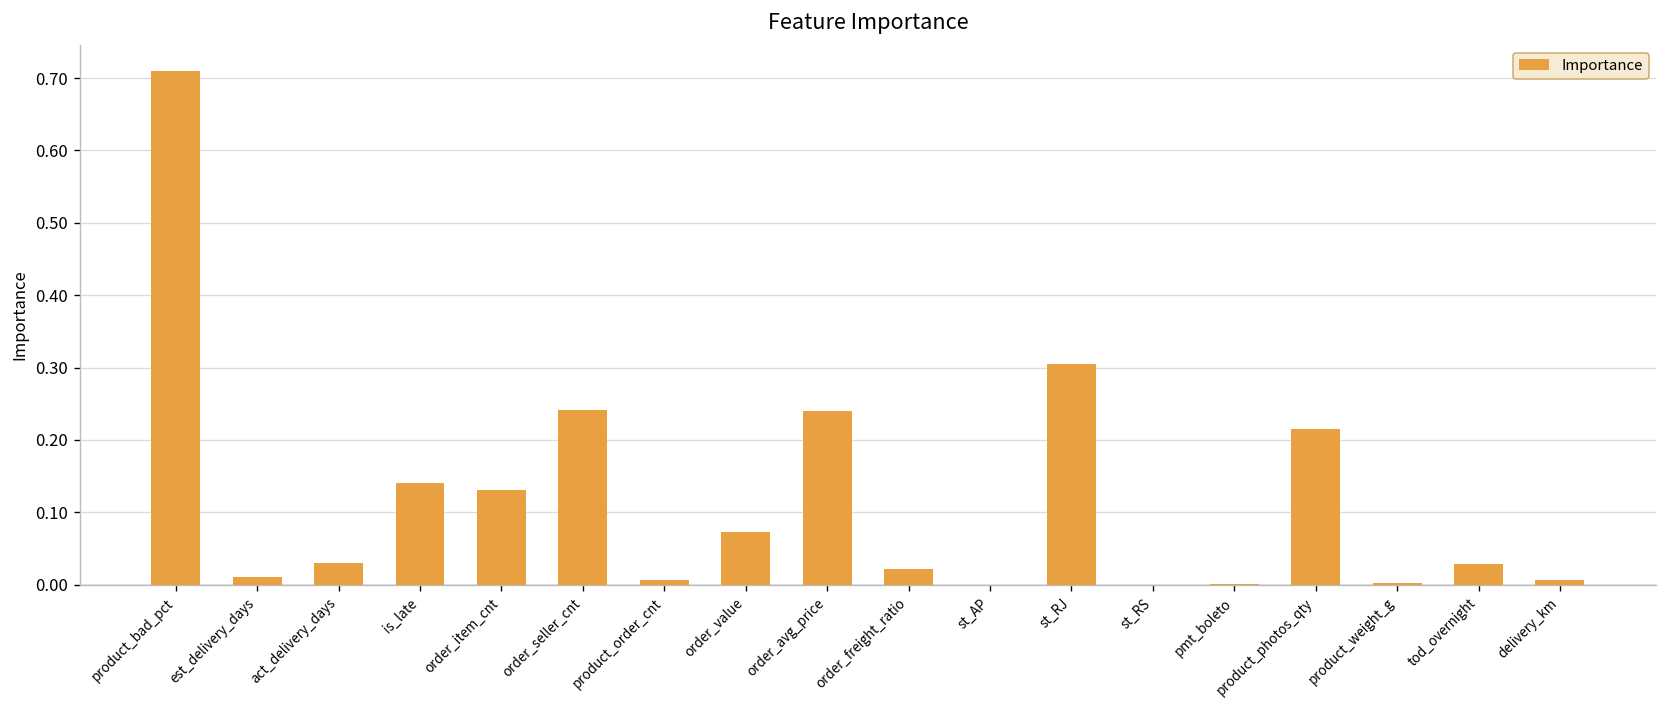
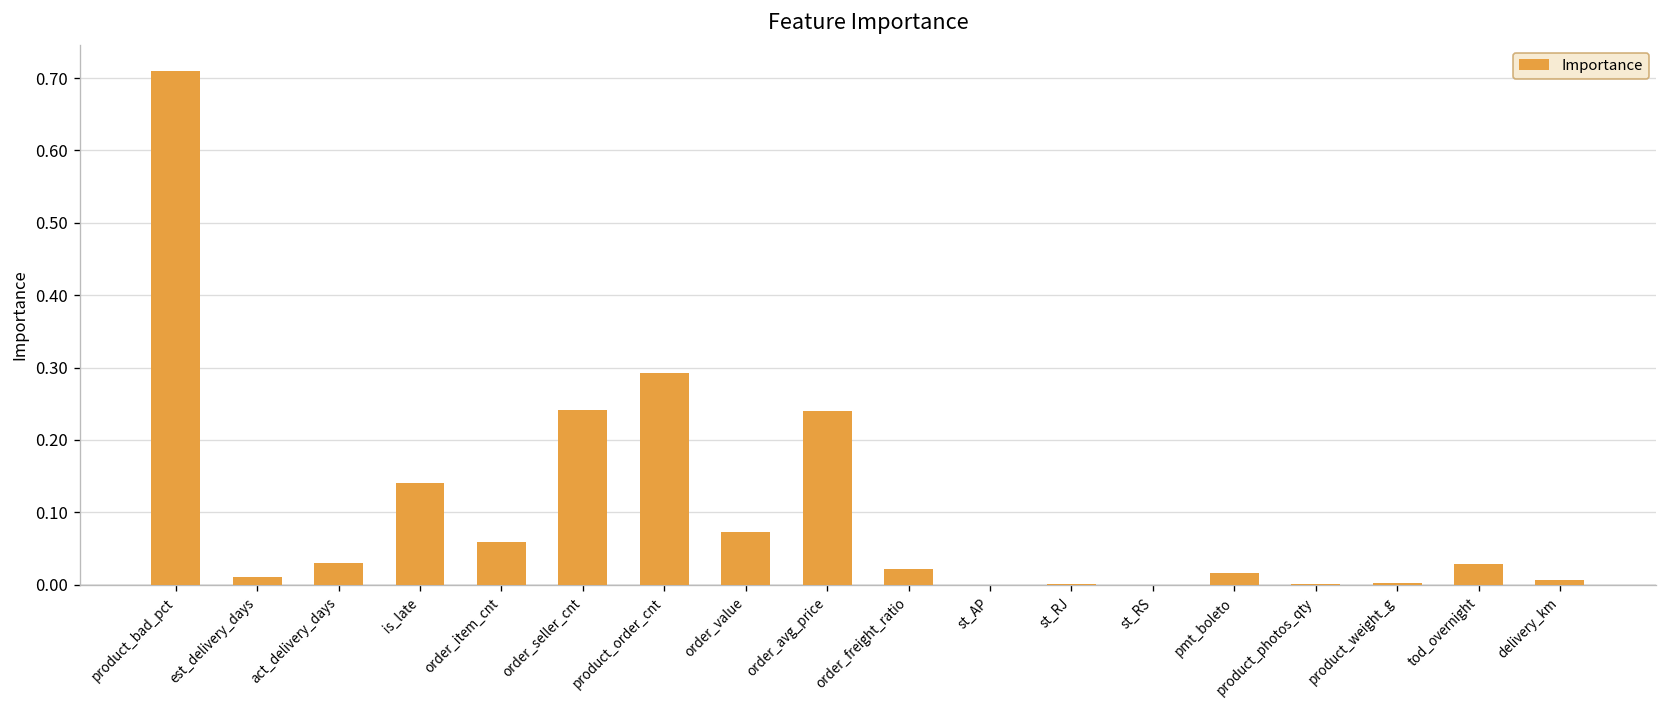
order_item_cnt: 0.13 -> 0.06
product_order_cnt: 0.01 -> 0.29
st_RJ: 0.31 -> 0.00
pmt_boleto: 0.00 -> 0.02
product_photos_qty: 0.22 -> 0.00
